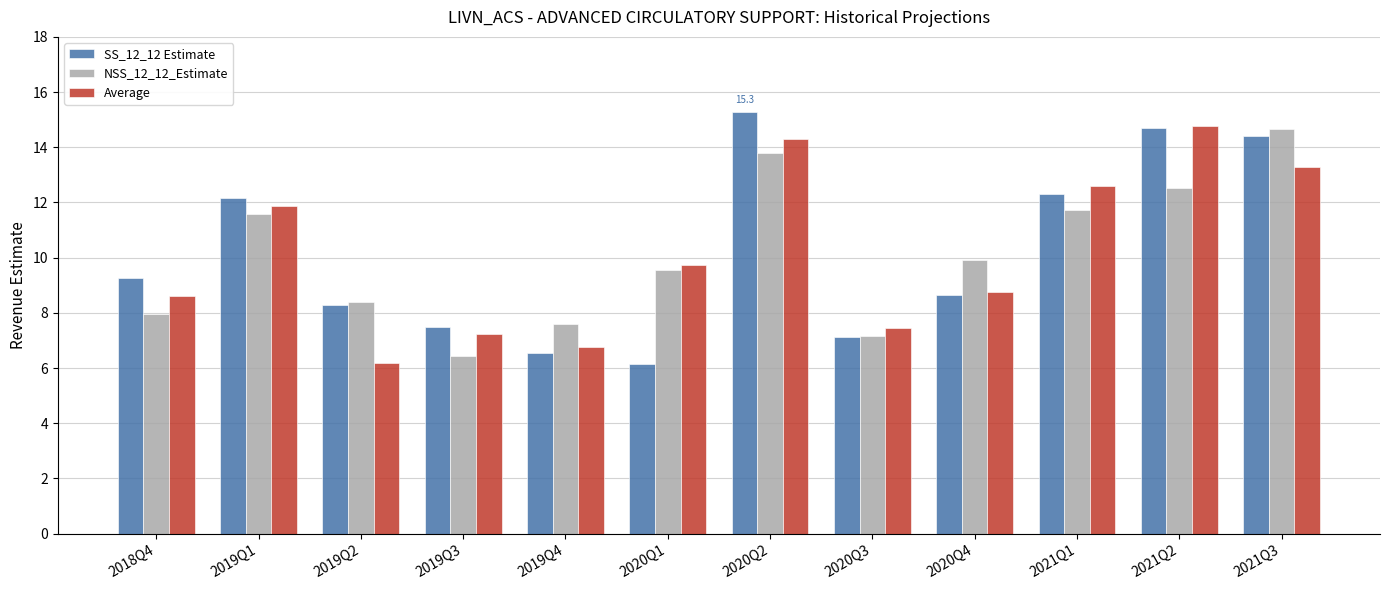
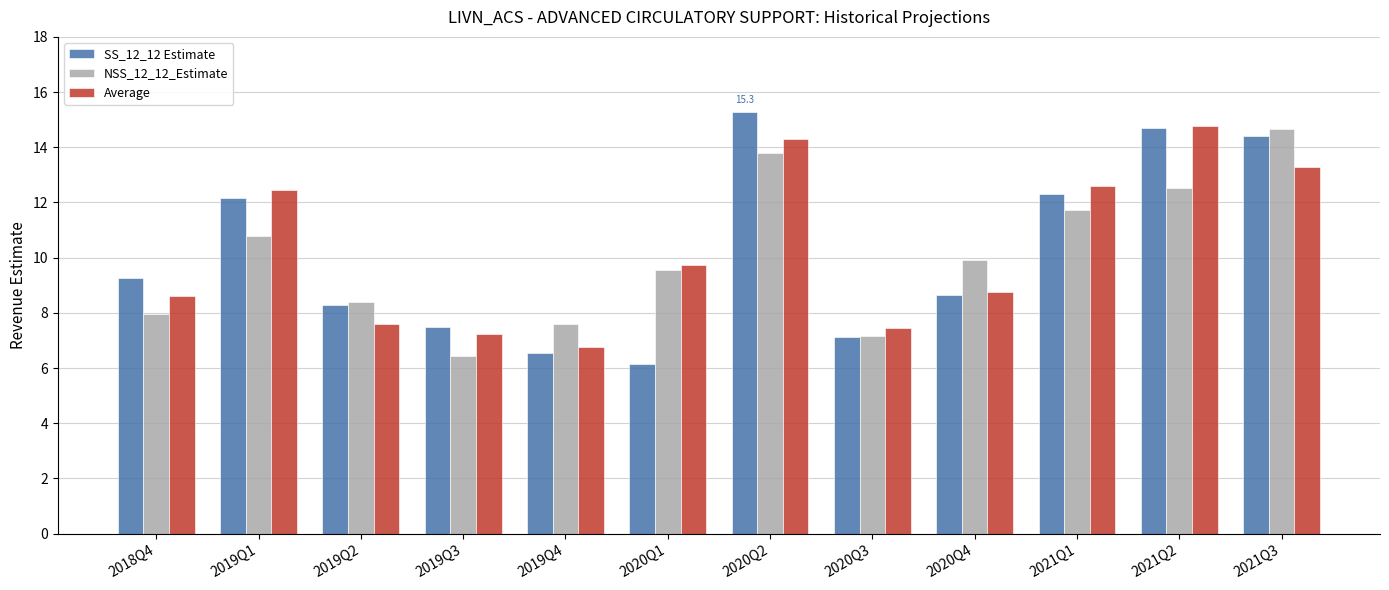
NSS_12_12_Estimate, 2019Q1: 11.6 -> 10.8
Average, 2019Q1: 11.9 -> 12.4
Average, 2019Q2: 6.2 -> 7.6
